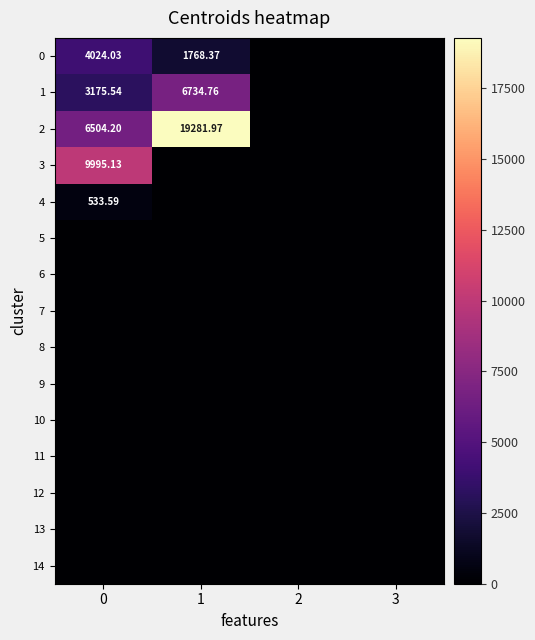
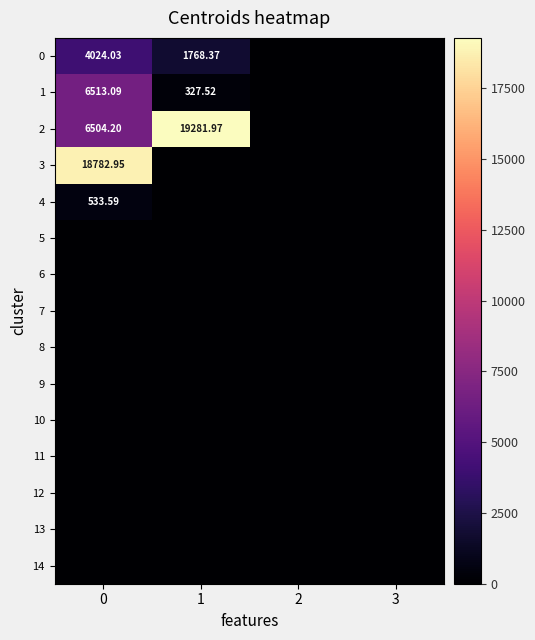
1, 0: 3175.54 -> 6513.09
1, 1: 6734.76 -> 327.52
3, 0: 9995.13 -> 18782.95
